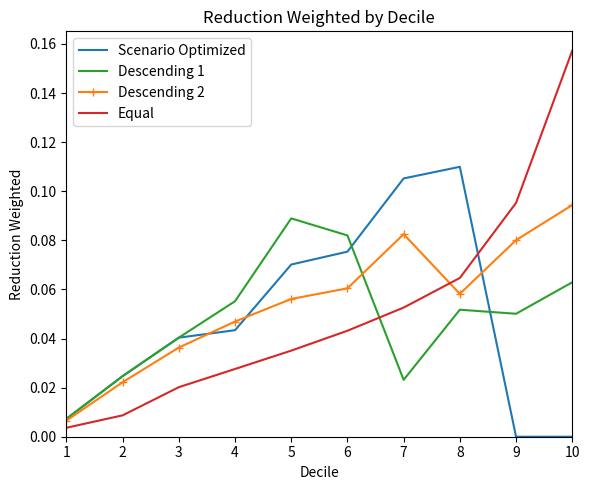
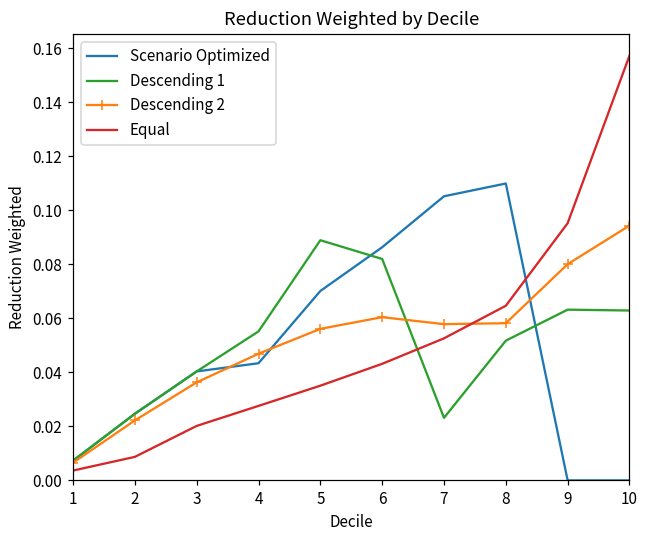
Scenario Optimized, 6: 0.075 -> 0.086
Descending 2, 7: 0.082 -> 0.058
Descending 1, 9: 0.050 -> 0.063
